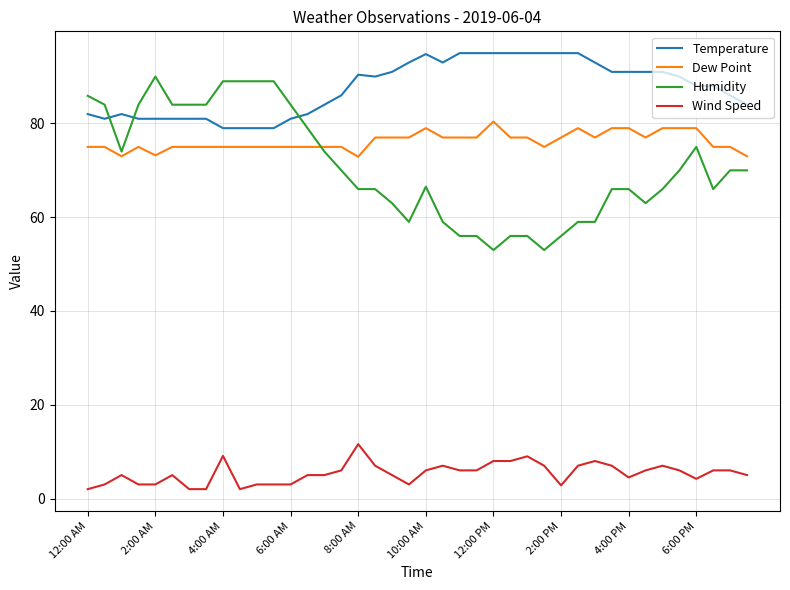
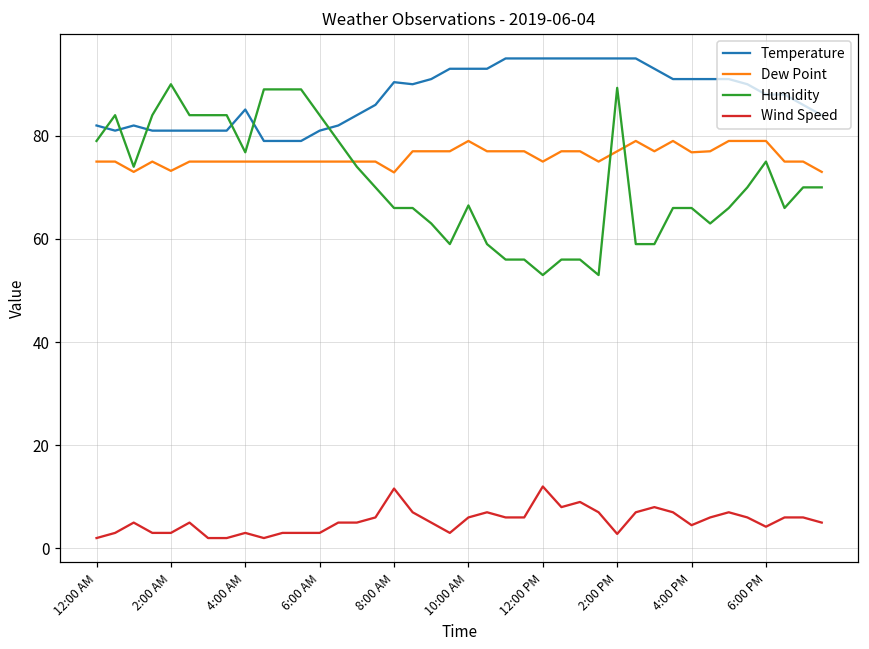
Humidity, 12:00 AM: 86 -> 79
Temperature, 4:00 AM: 79 -> 85
Humidity, 4:00 AM: 89 -> 77
Wind Speed, 4:00 AM: 9 -> 3
Temperature, 10:00 AM: 95 -> 93
Dew Point, 12:00 PM: 80 -> 75
Wind Speed, 12:00 PM: 8 -> 12
Humidity, 2:00 PM: 56 -> 89
Dew Point, 4:00 PM: 79 -> 77
